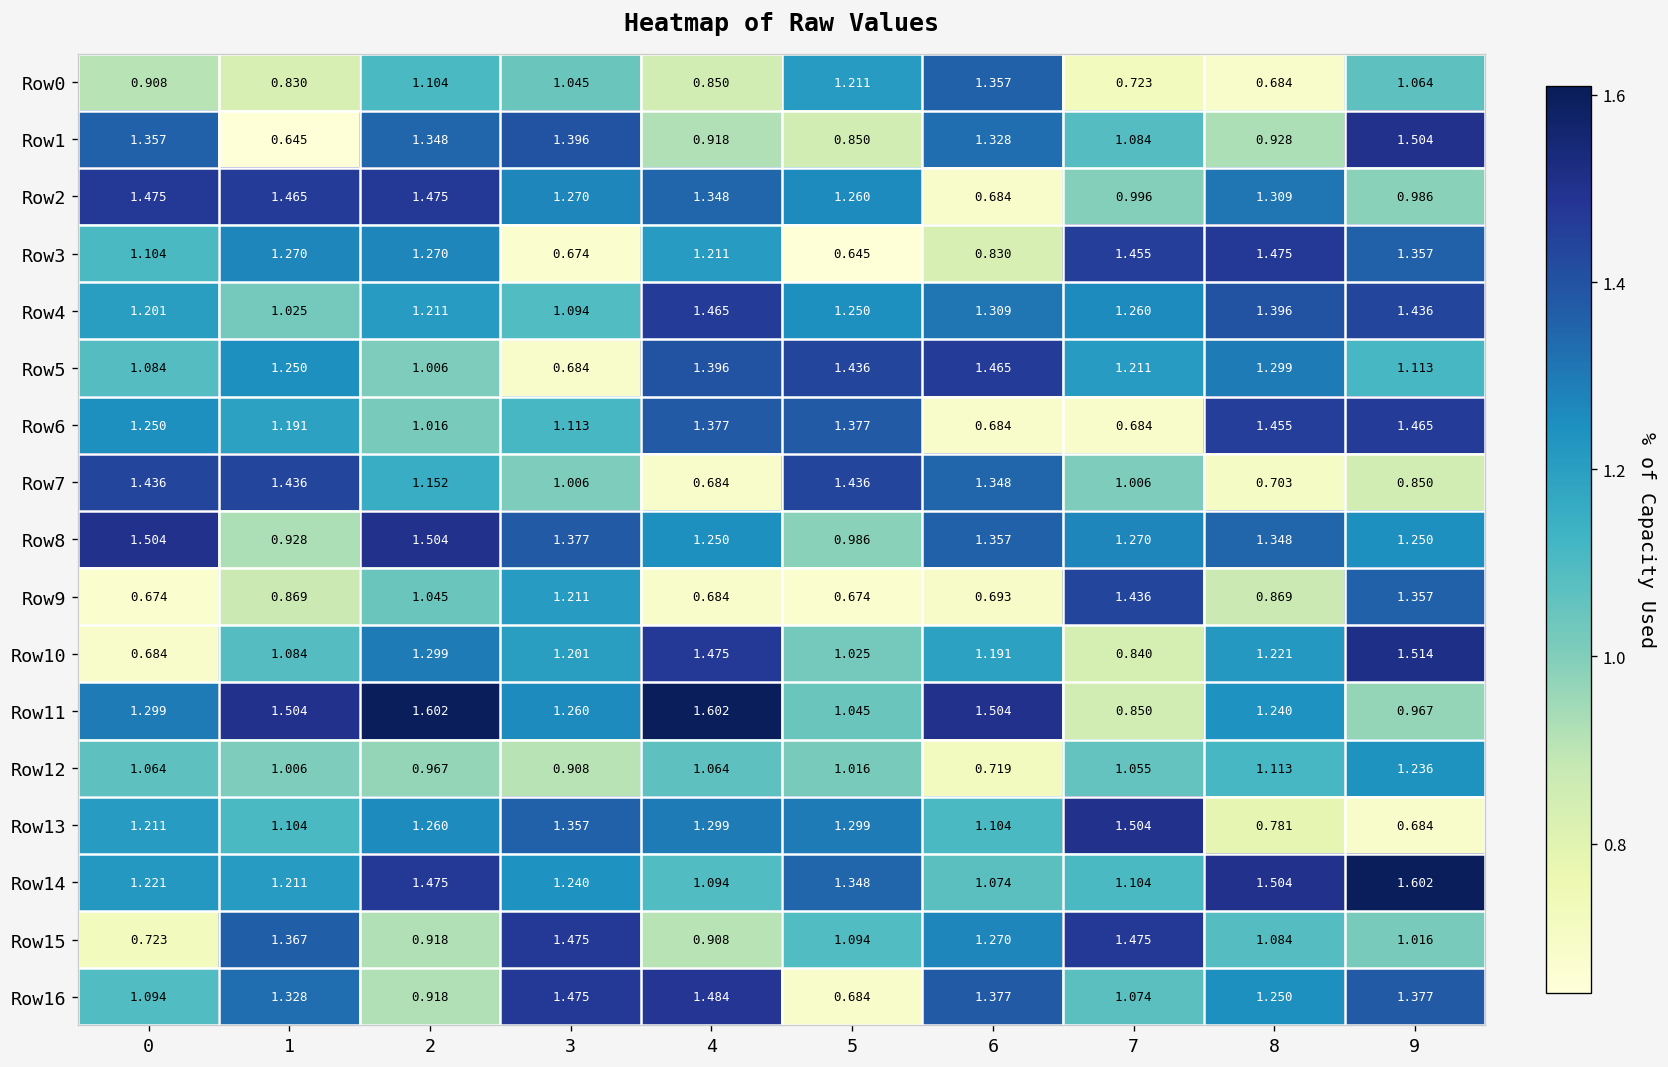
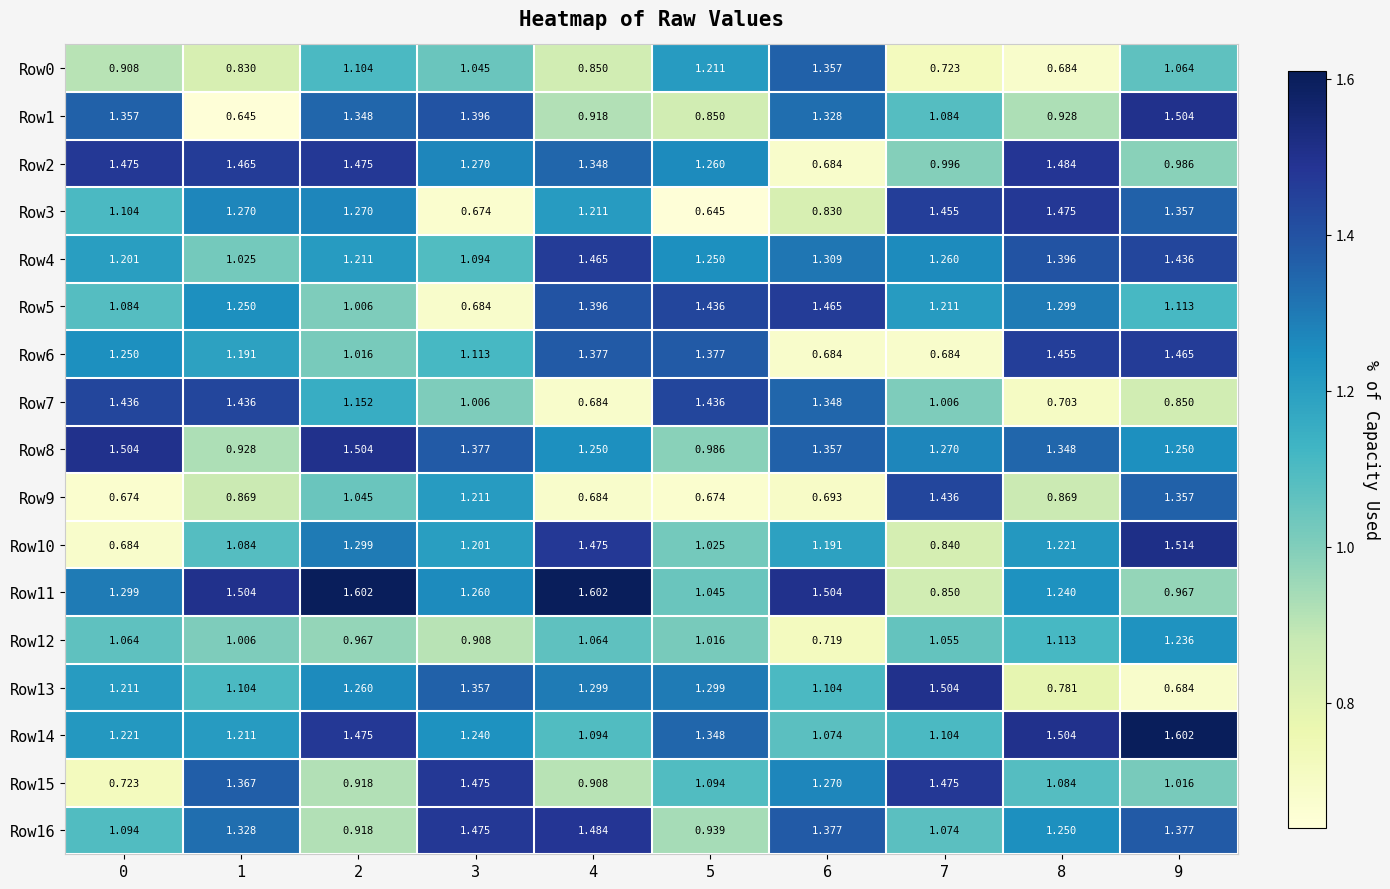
Row2, 8: 1.309 -> 1.484
Row16, 5: 0.684 -> 0.939
